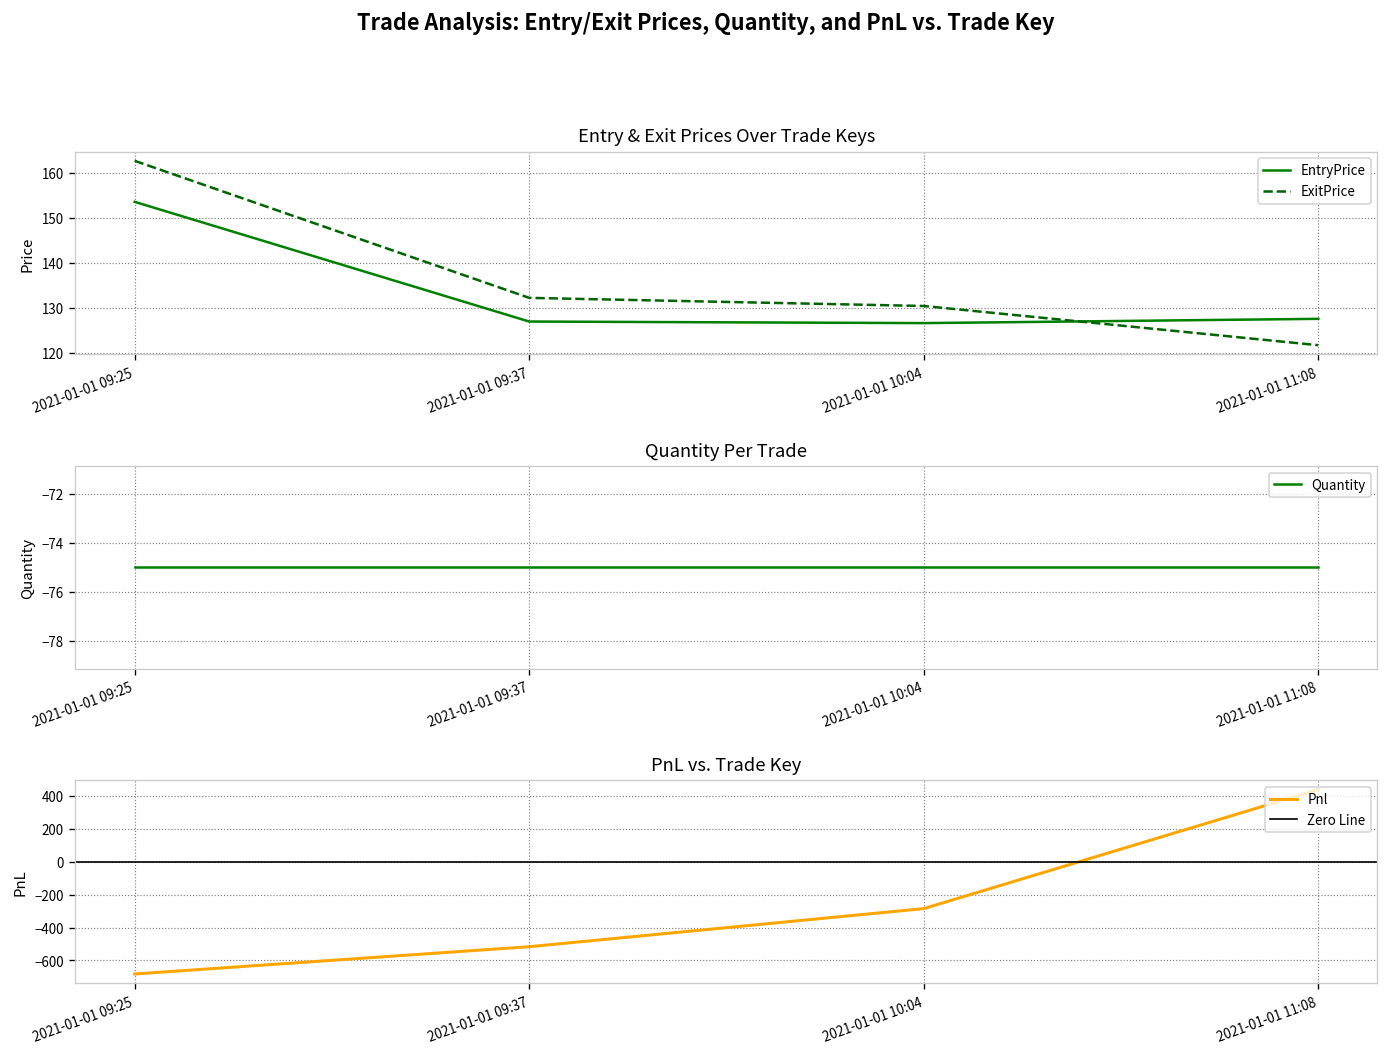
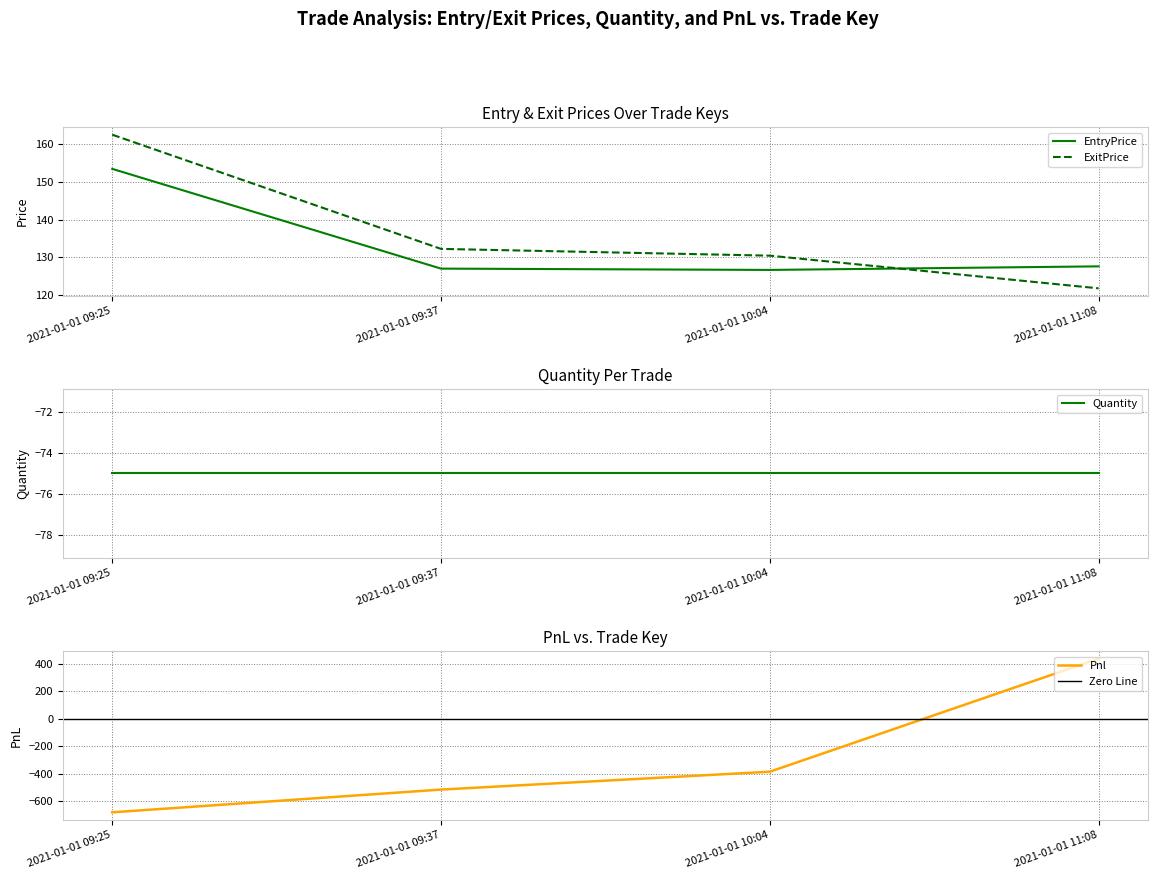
PnL vs. Trade Key, 2021-01-01 10:04: -280 -> -390
